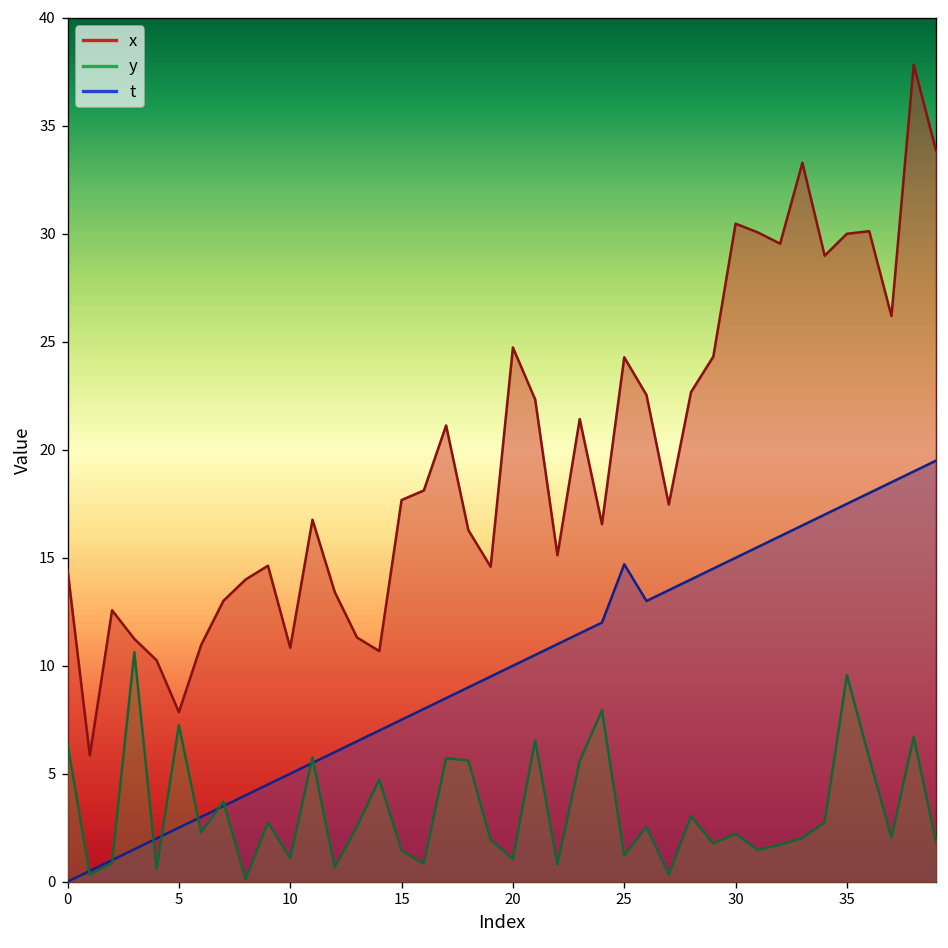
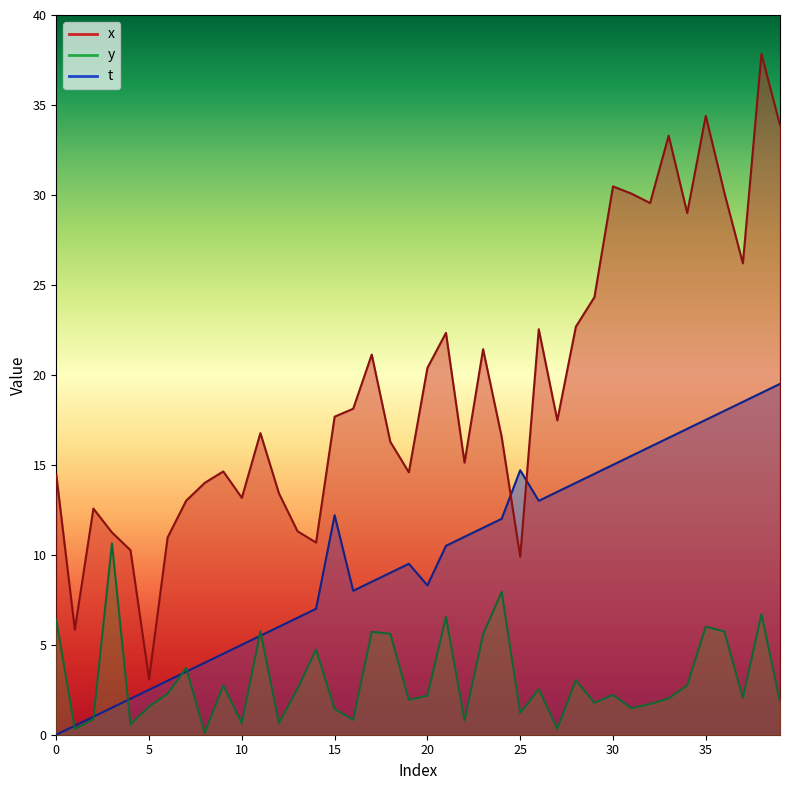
y, 5: 7.3 -> 1.6
x, 5: 7.9 -> 3.1
y, 10: 1.1 -> 0.6
x, 10: 10.8 -> 13.2
t, 15: 7.5 -> 12.2
t, 20: 10.0 -> 8.3
y, 20: 1.0 -> 2.2
x, 20: 24.7 -> 20.4
x, 25: 24.3 -> 9.9
y, 35: 9.6 -> 6.0
x, 35: 30.0 -> 34.4
